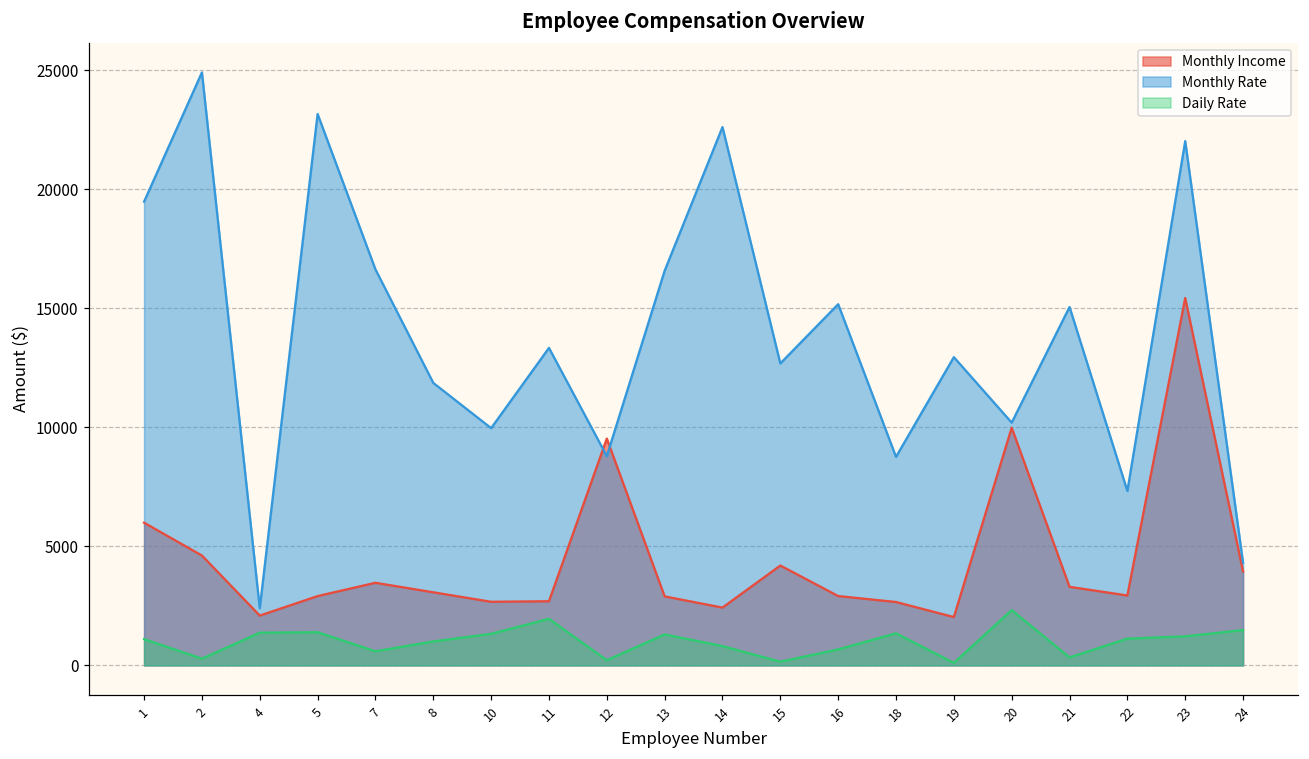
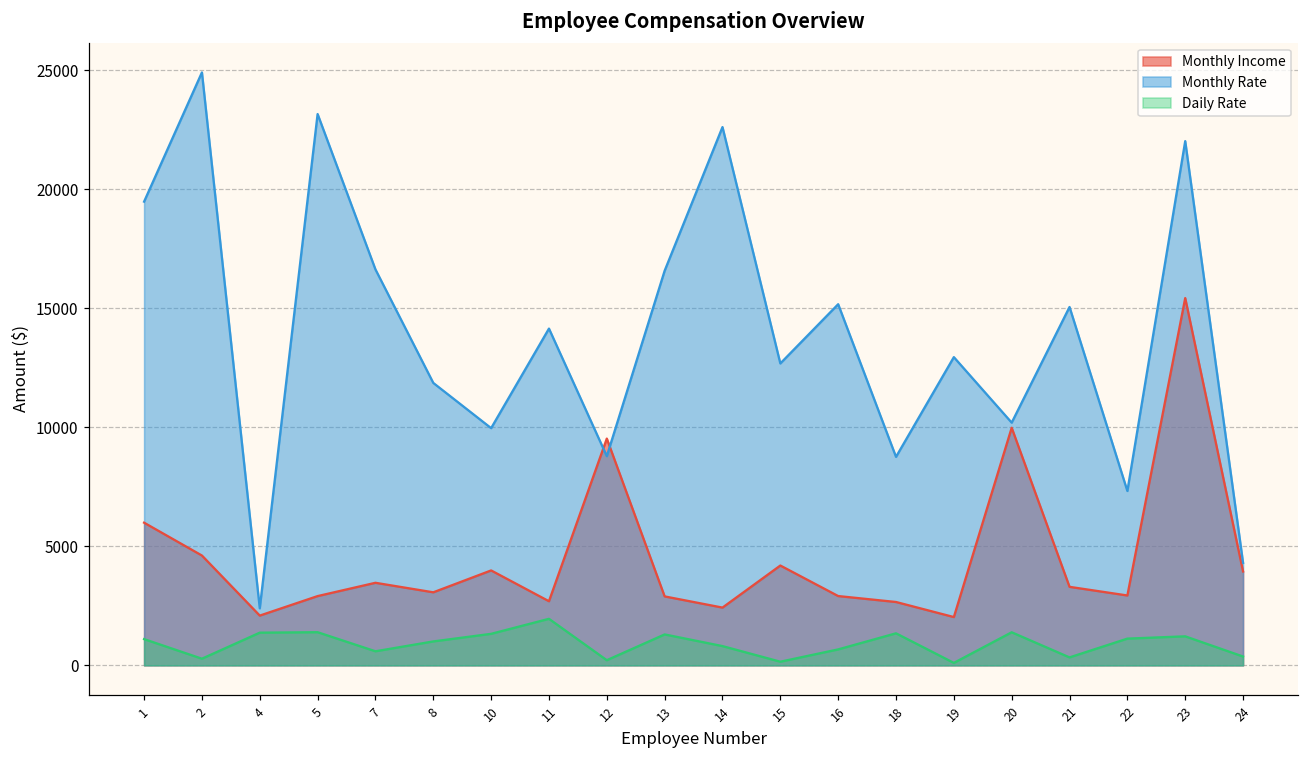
Monthly Income, 10: 2700 -> 4000
Monthly Rate, 11: 13300 -> 14100
Daily Rate, 20: 2300 -> 1400
Daily Rate, 24: 1500 -> 400
